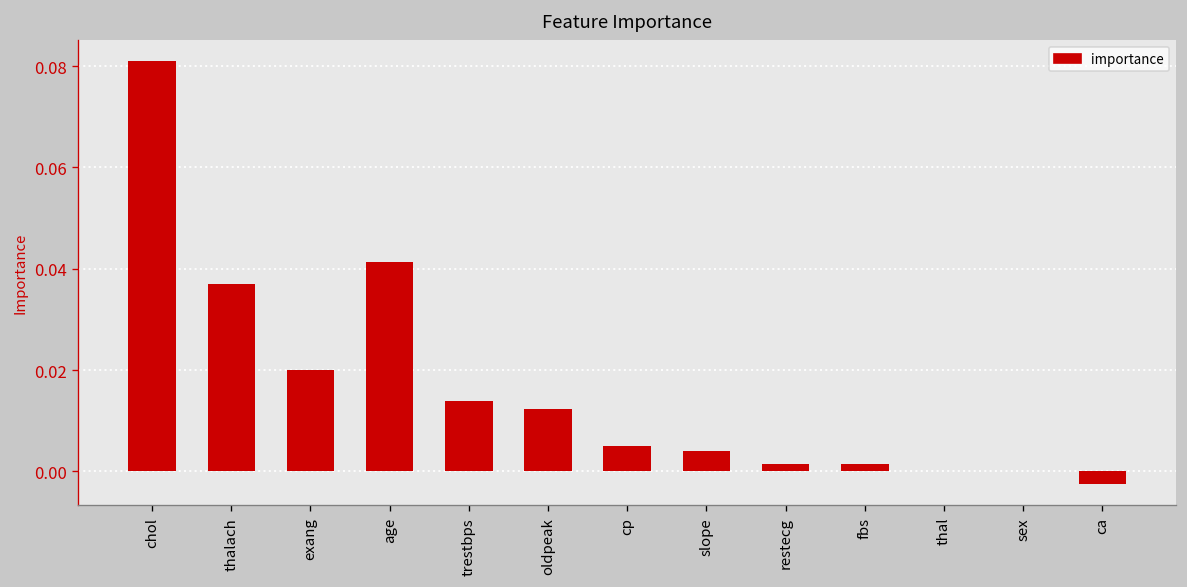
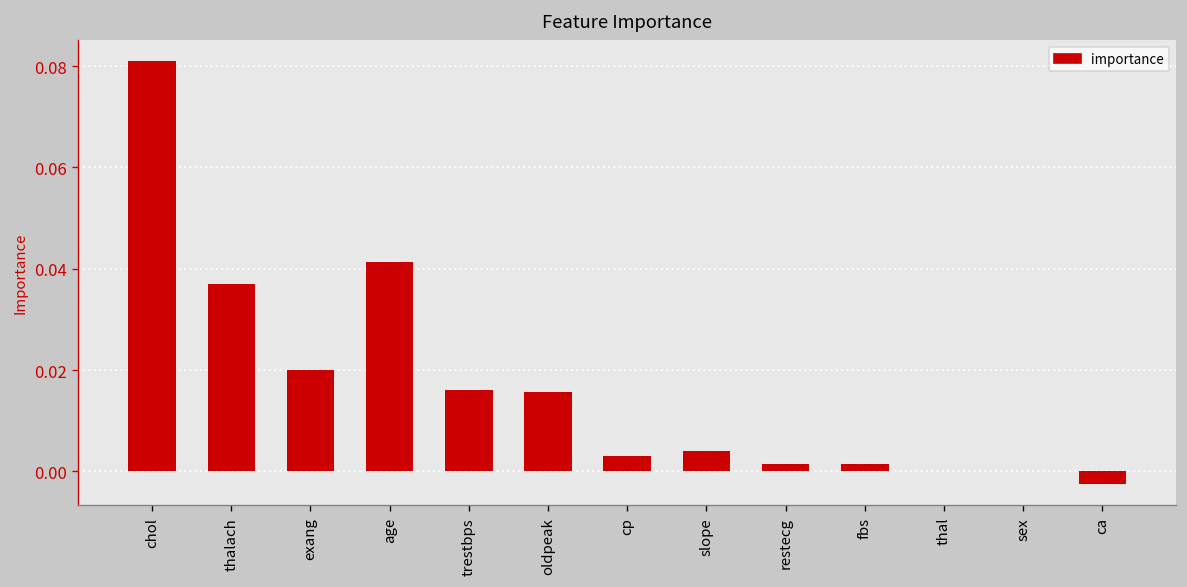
trestbps: 0.014 -> 0.016
oldpeak: 0.012 -> 0.016
cp: 0.005 -> 0.003
